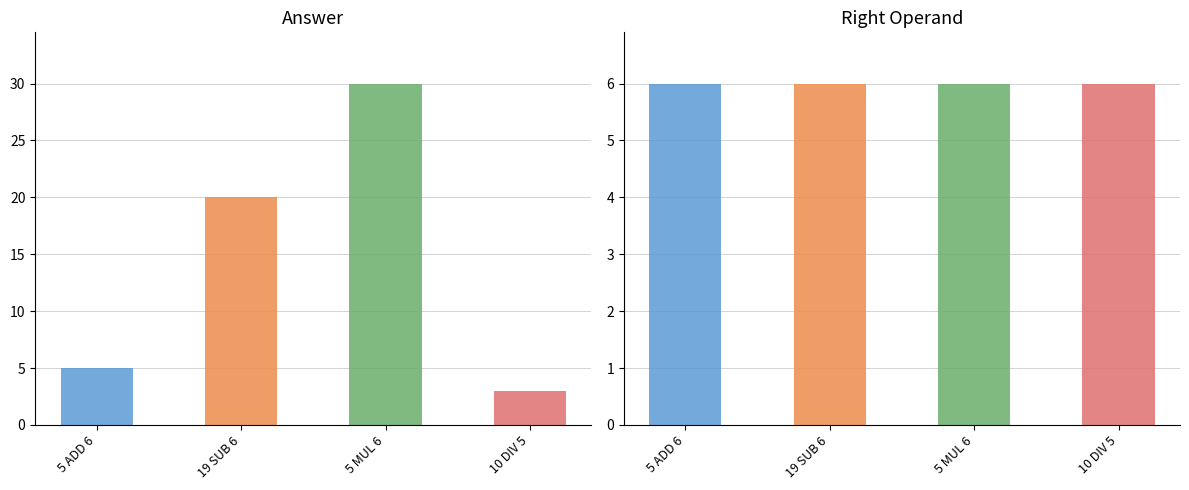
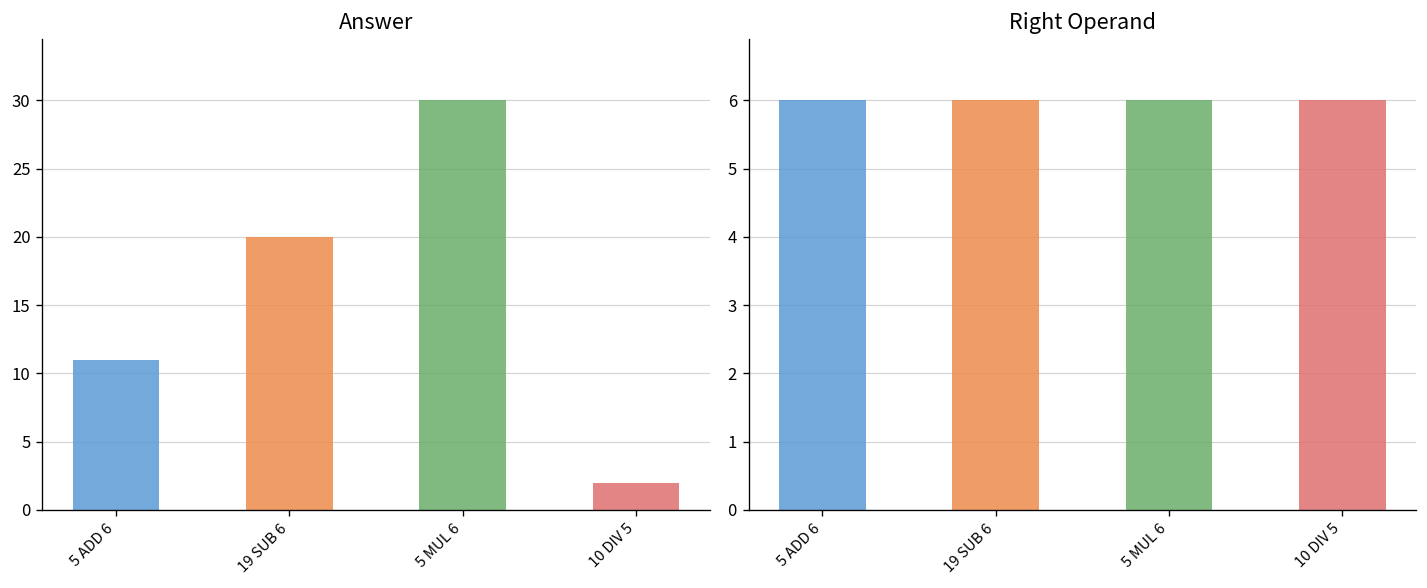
Answer, 5 ADD 6: 5 -> 11
Answer, 10 DIV 5: 3 -> 2
